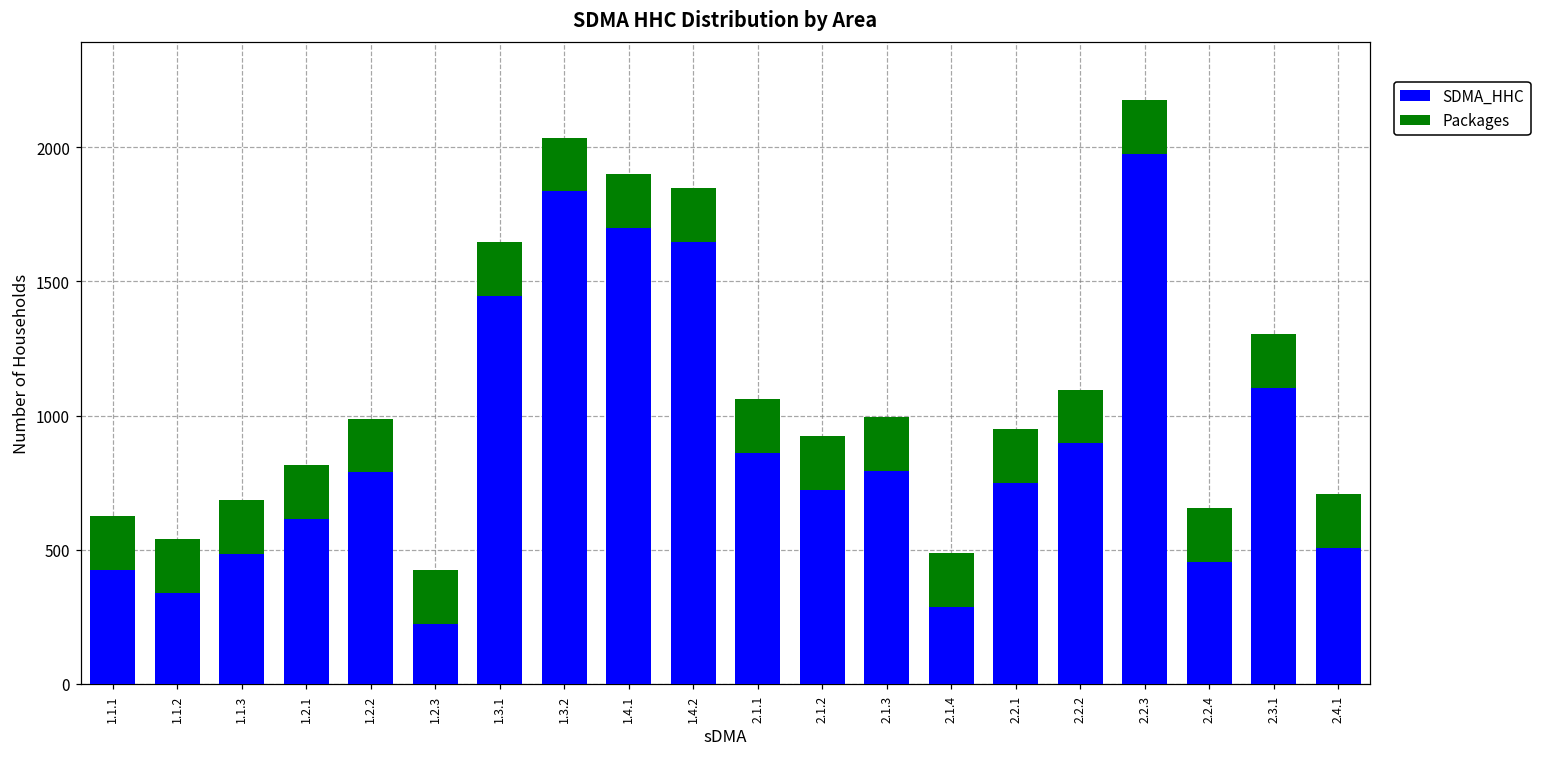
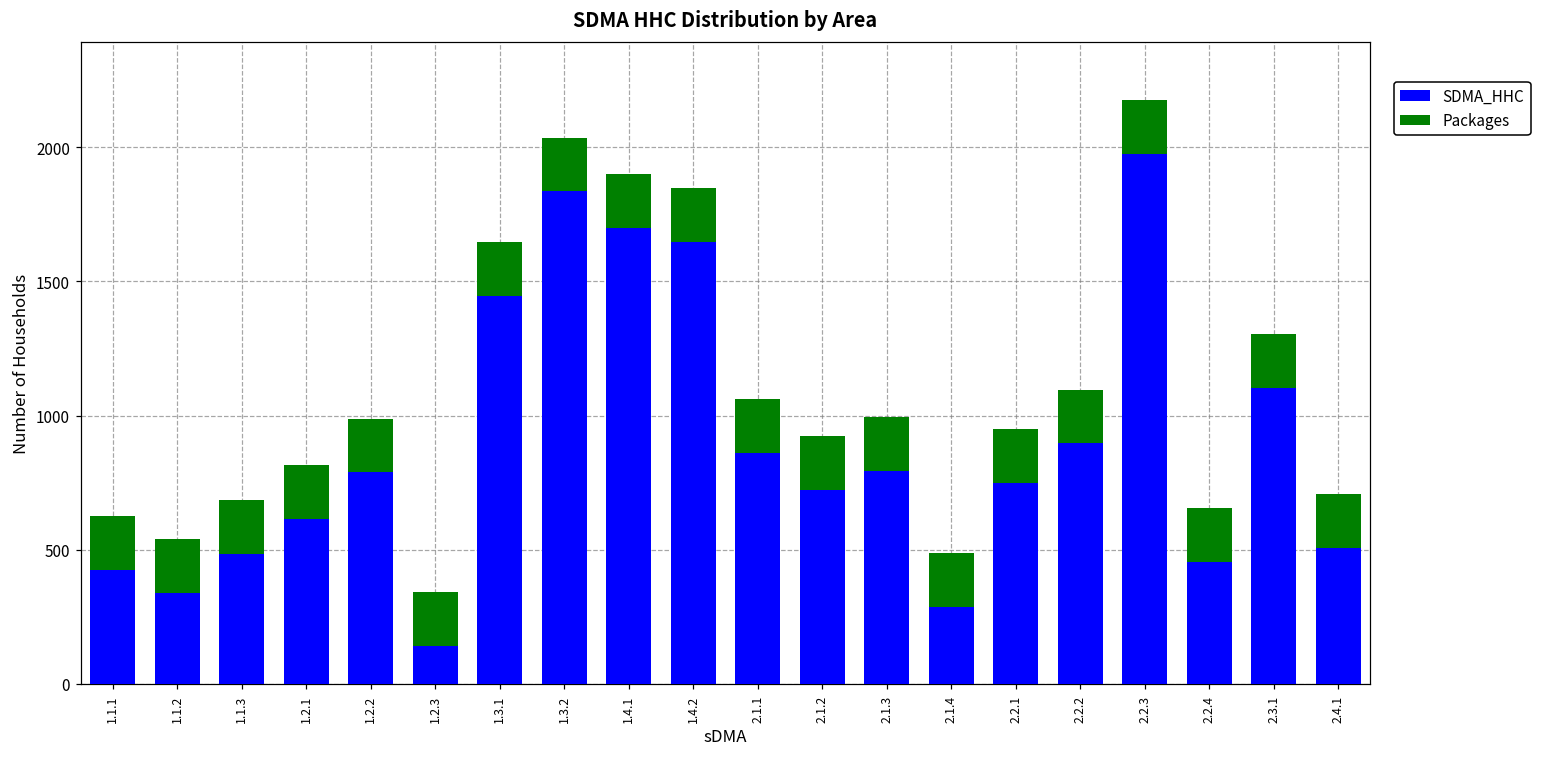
SDMA_HHC, 1.2.3: 230 -> 140
